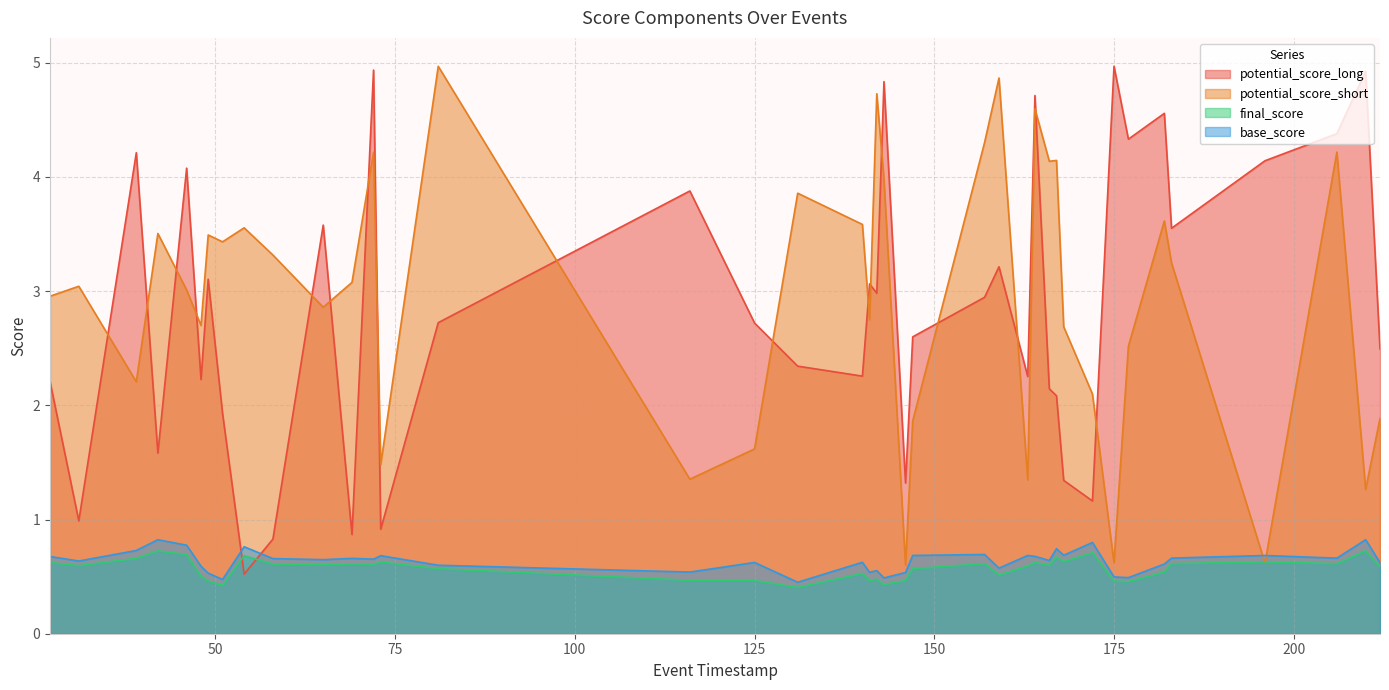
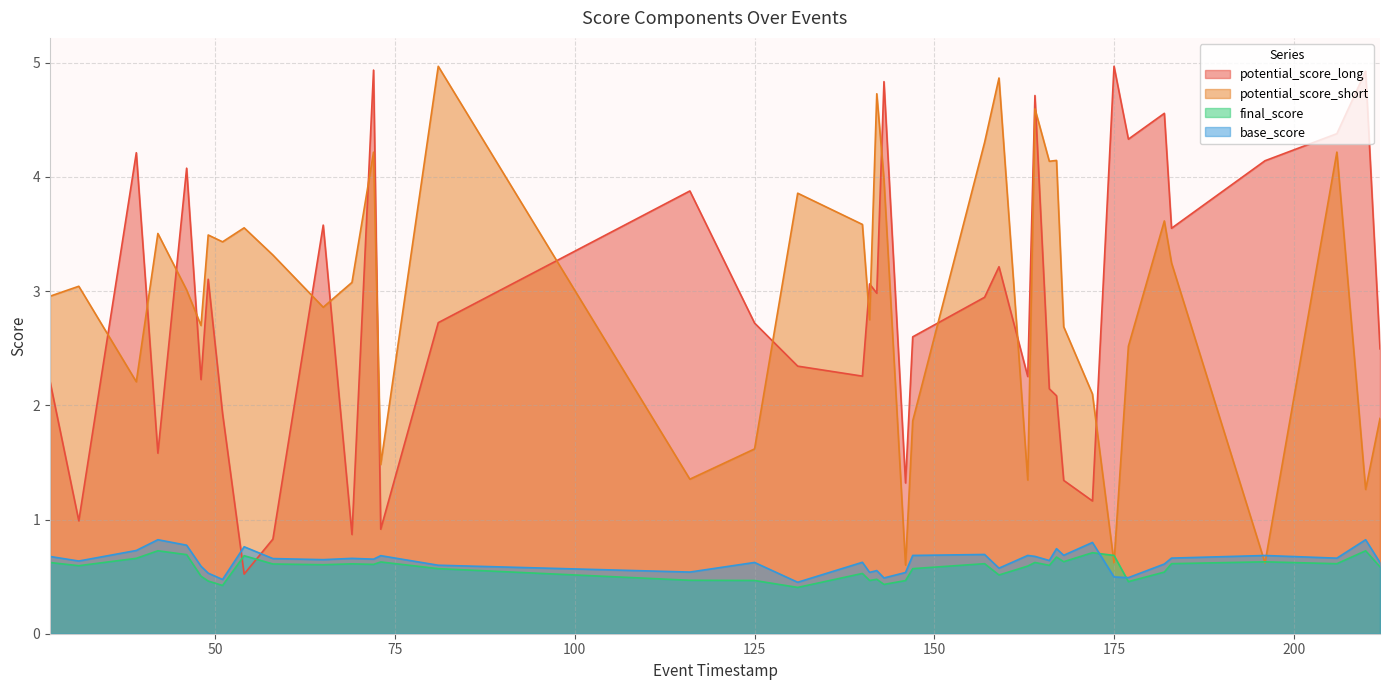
final_score, 175: 0.46 -> 0.69
